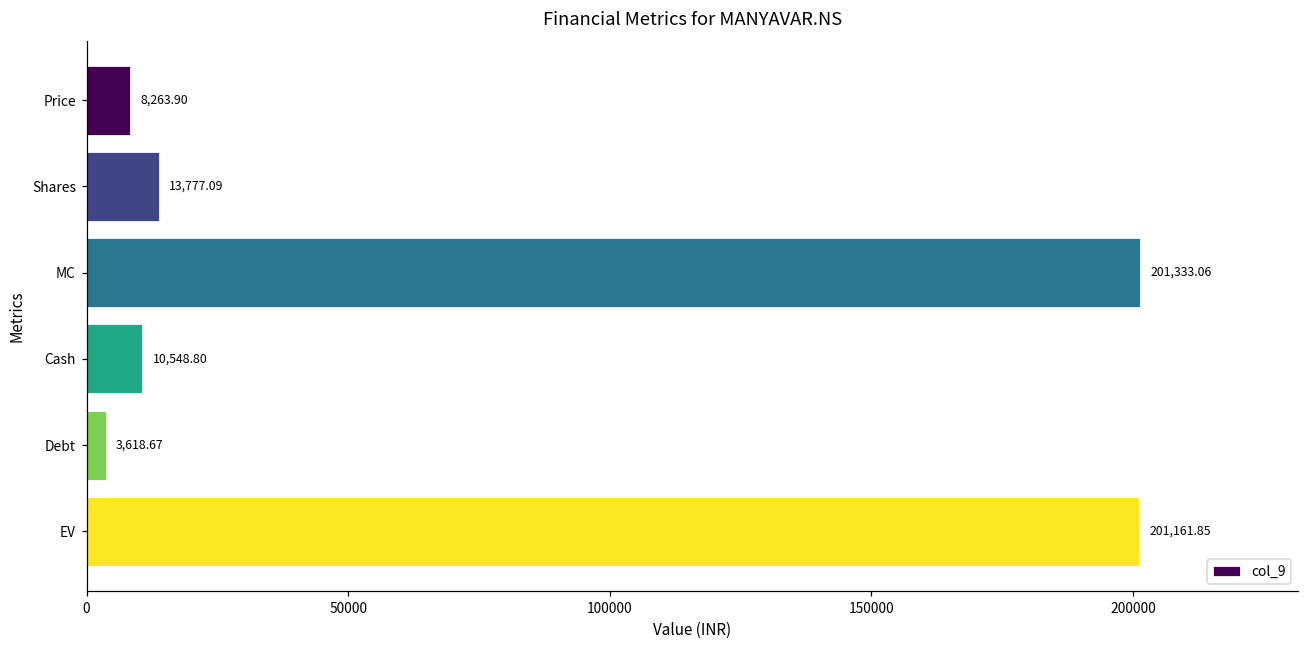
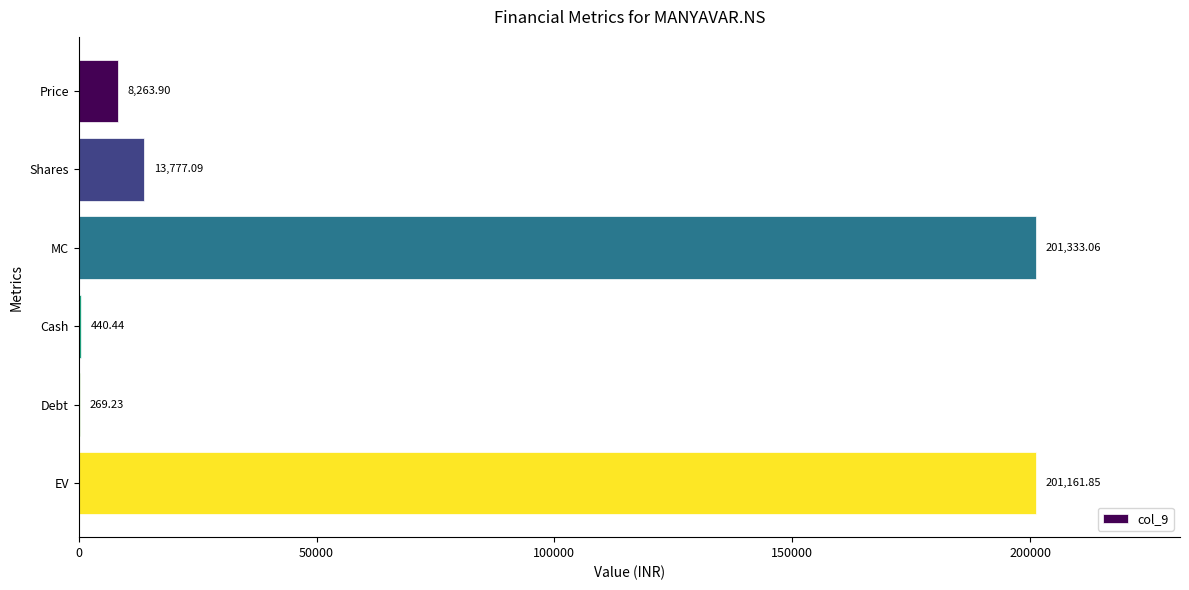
Cash: 10,548.80 -> 440.44
Debt: 3,618.67 -> 269.23
